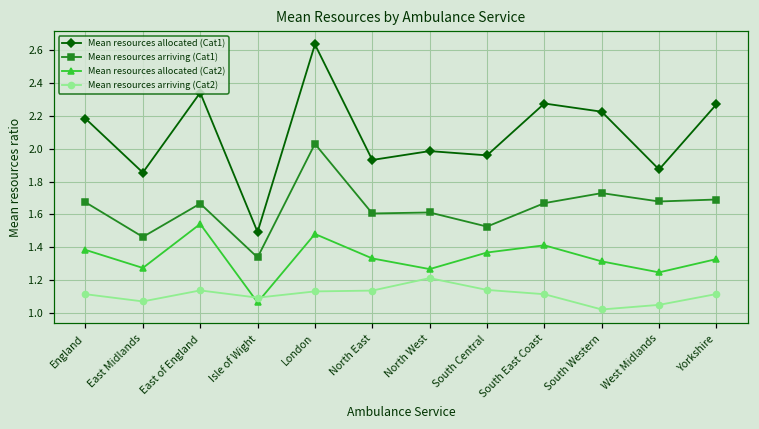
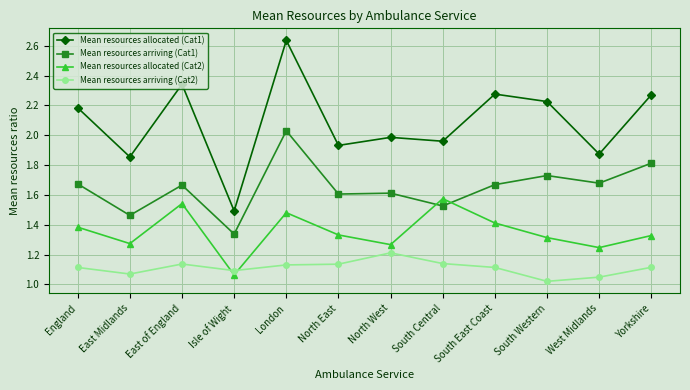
Mean resources allocated (Cat2), South Central: 1.37 -> 1.58
Mean resources arriving (Cat1), Yorkshire: 1.69 -> 1.81
